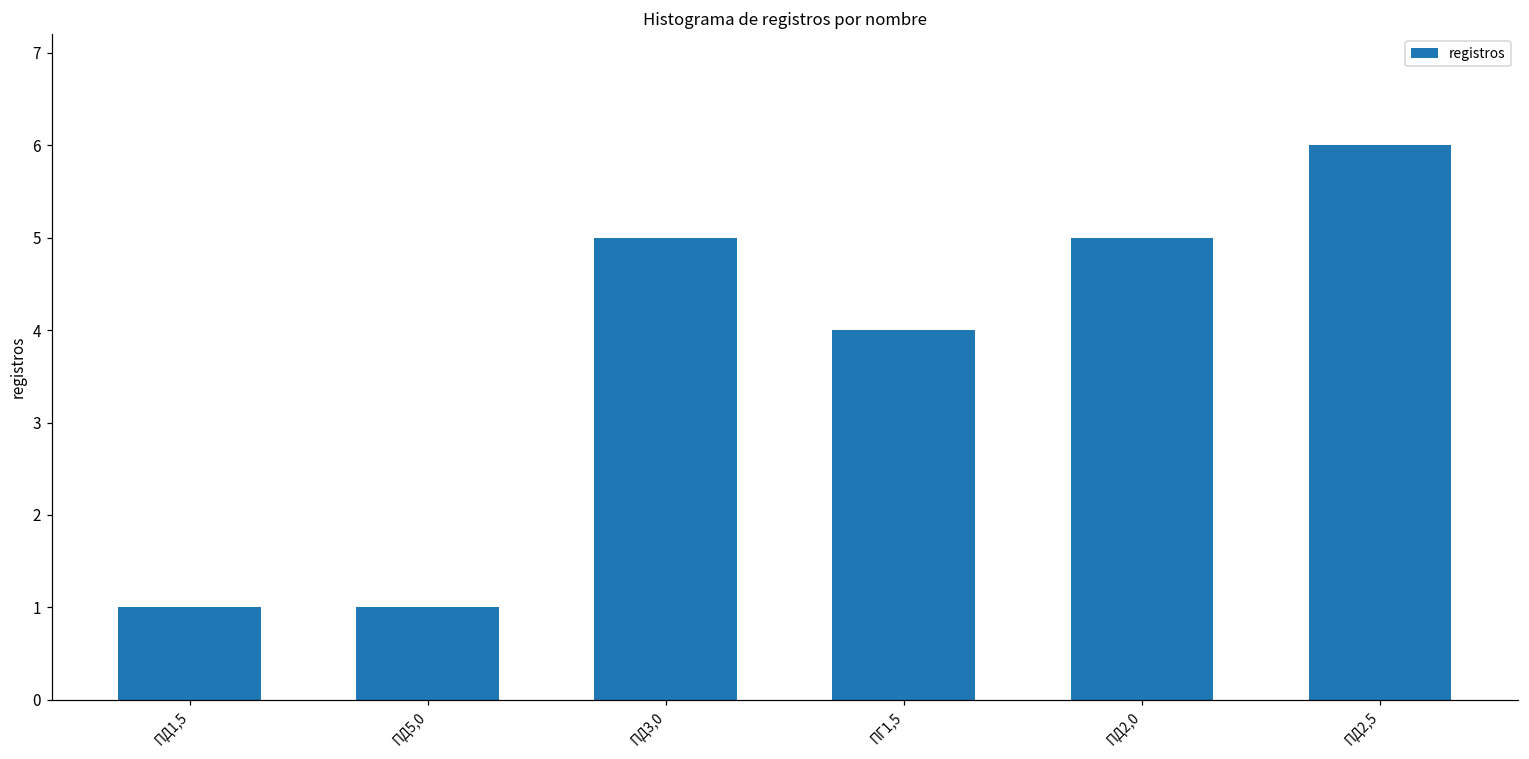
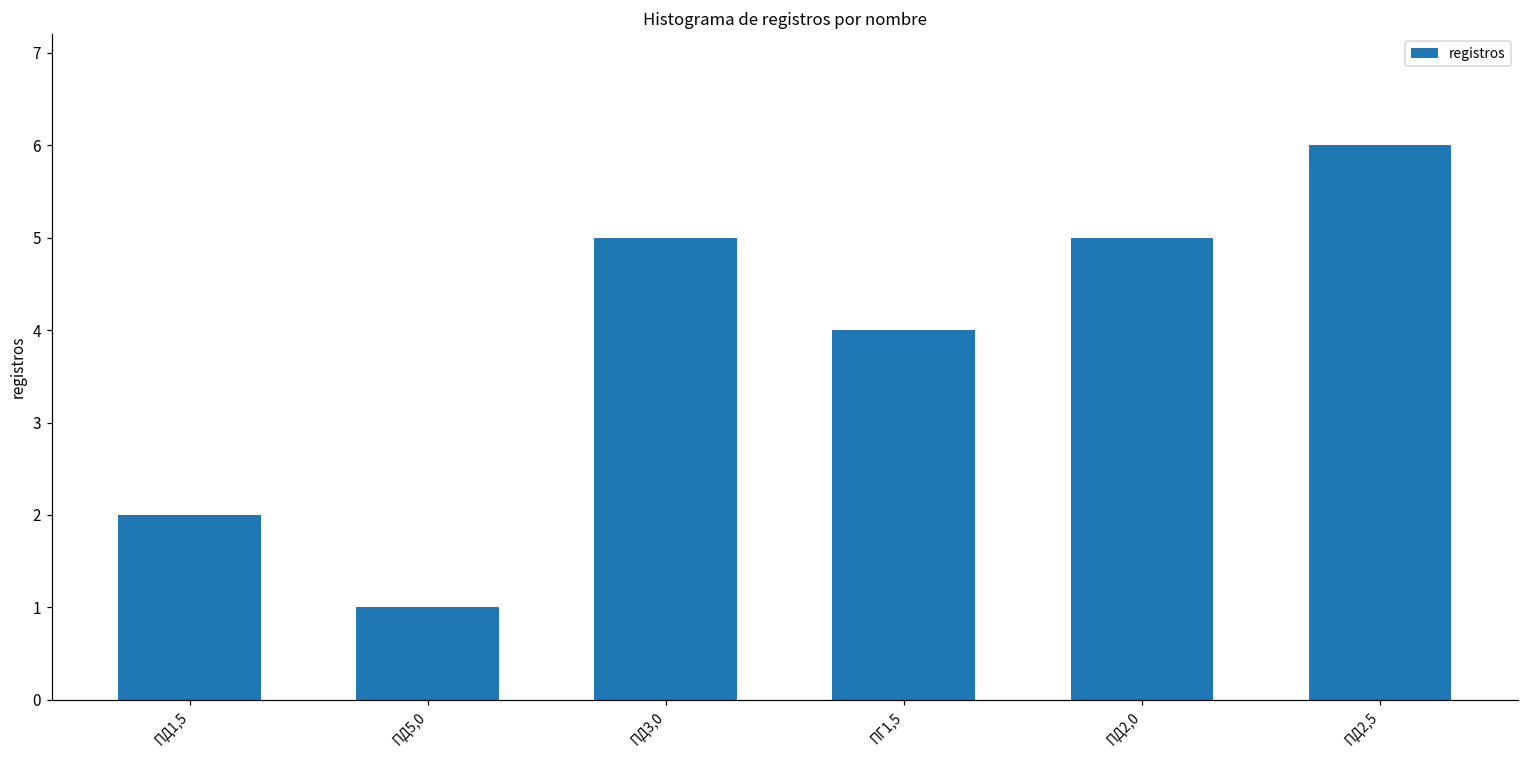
ПД1,5: 1 -> 2
